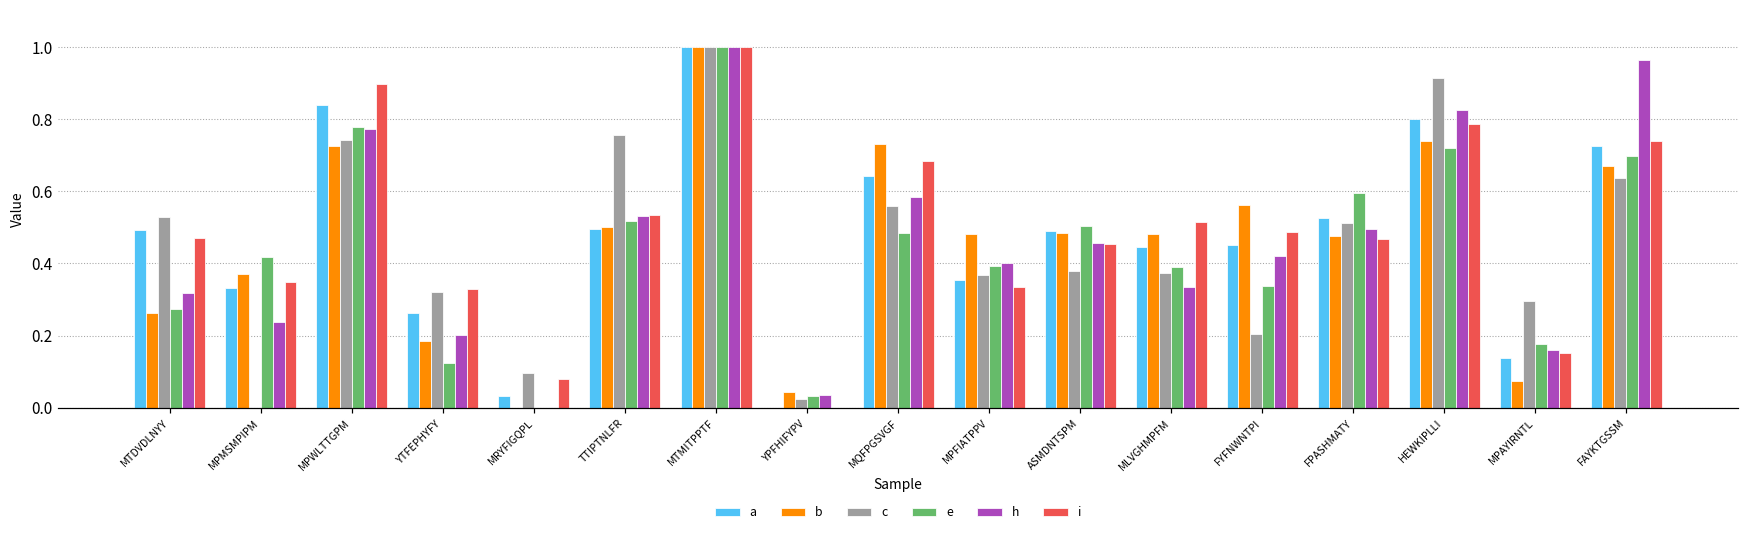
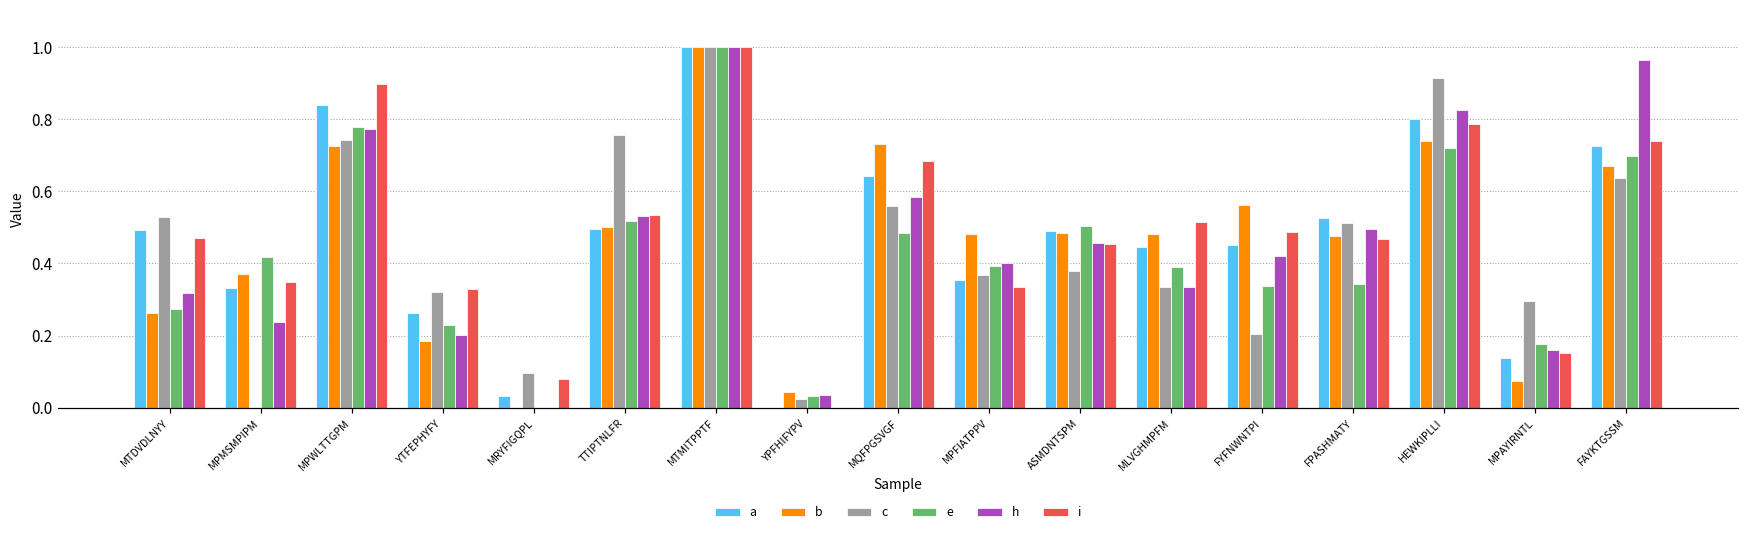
e, YTFEPHYFY: 0.12 -> 0.23
c, MLVGHMPFM: 0.37 -> 0.34
e, FPASHMATY: 0.59 -> 0.34
